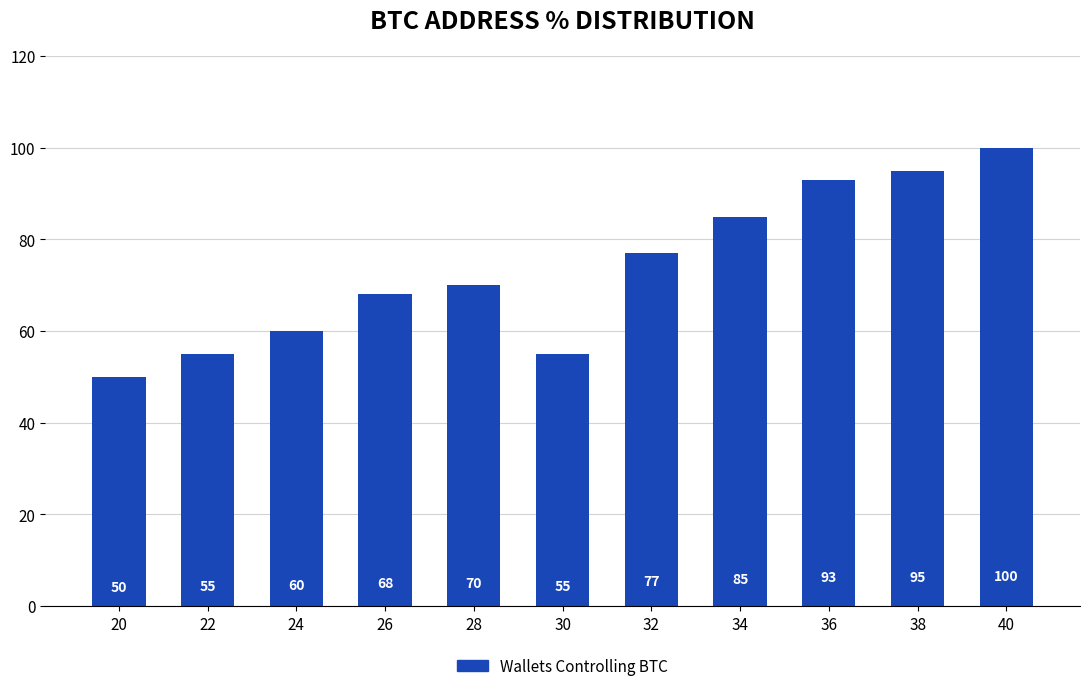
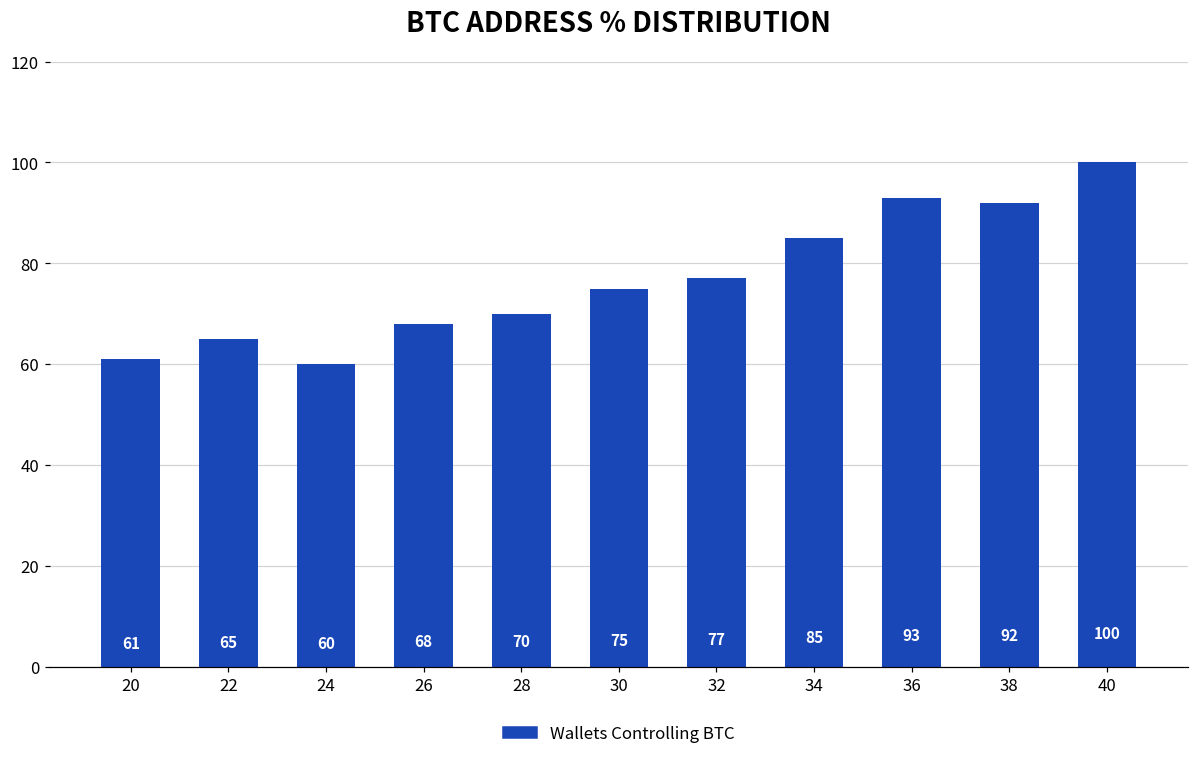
20: 50 -> 61
22: 55 -> 65
30: 55 -> 75
38: 95 -> 92
